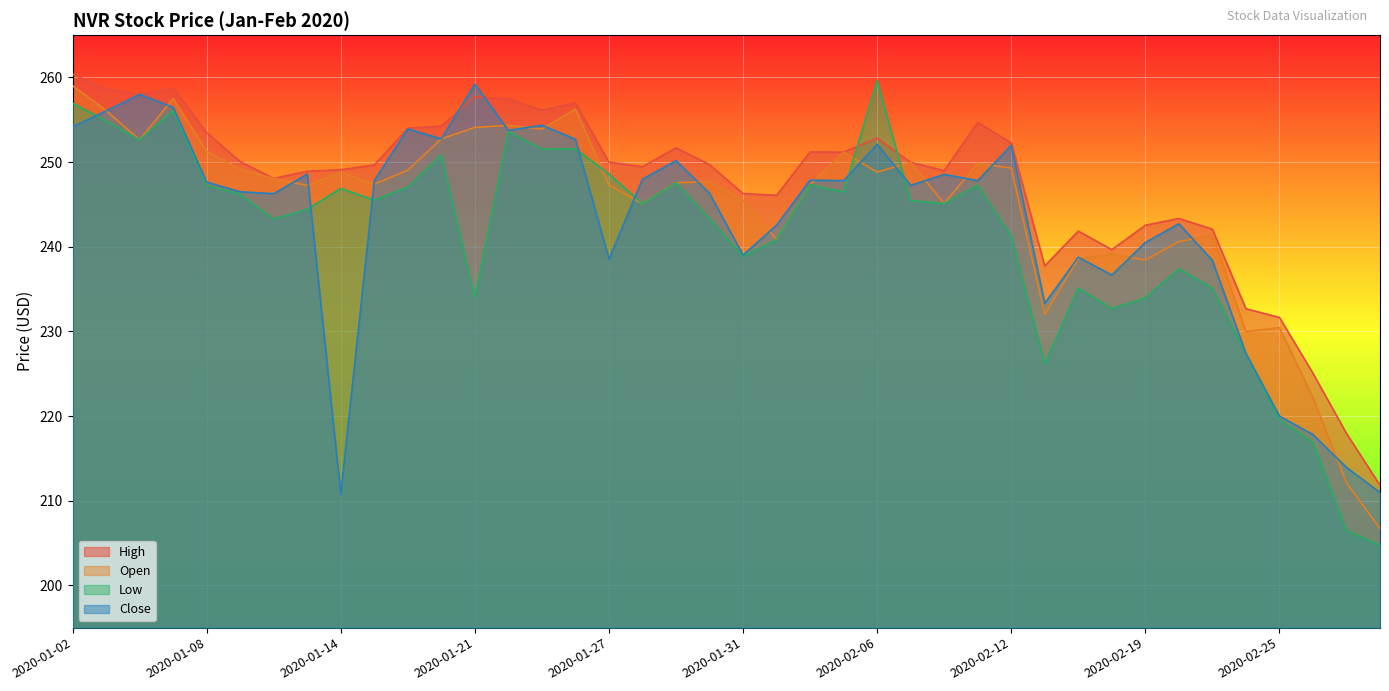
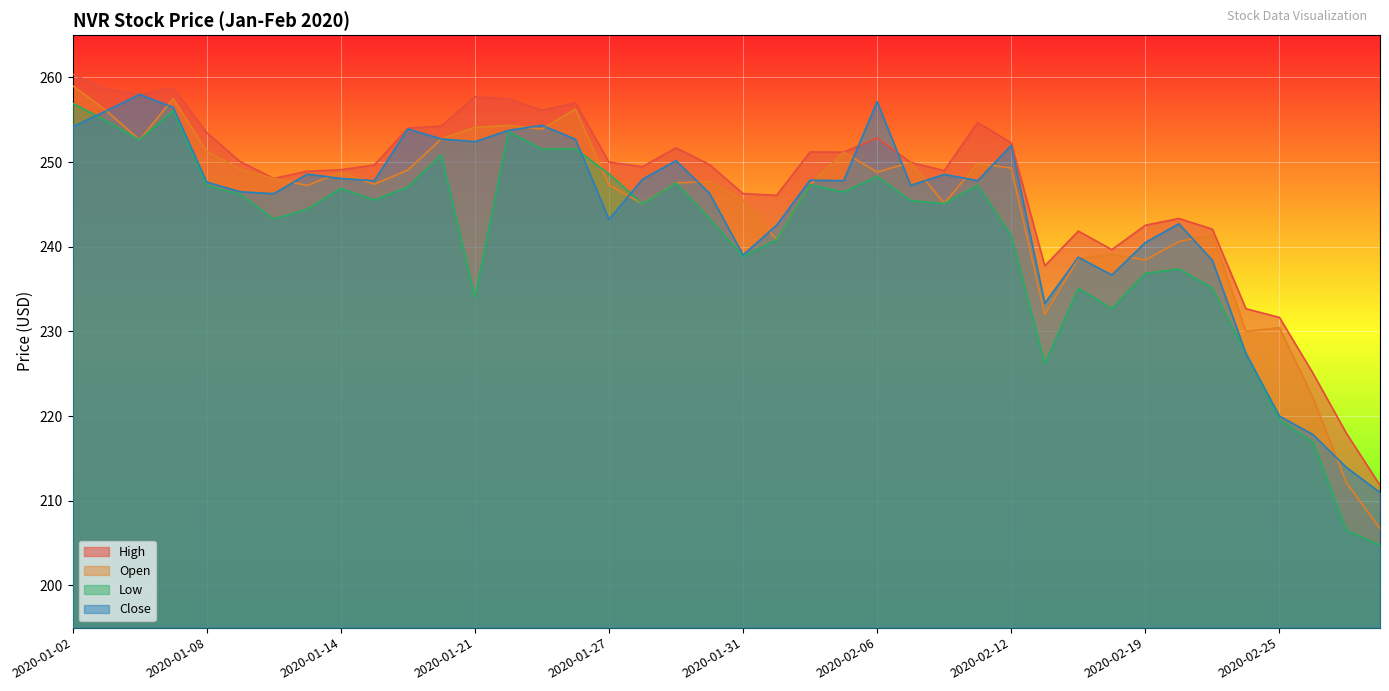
Close, 2020-01-14: 211 -> 248
Close, 2020-01-21: 259 -> 252
Close, 2020-01-27: 239 -> 243
Low, 2020-02-06: 260 -> 248
Close, 2020-02-06: 252 -> 257
Low, 2020-02-19: 234 -> 237
